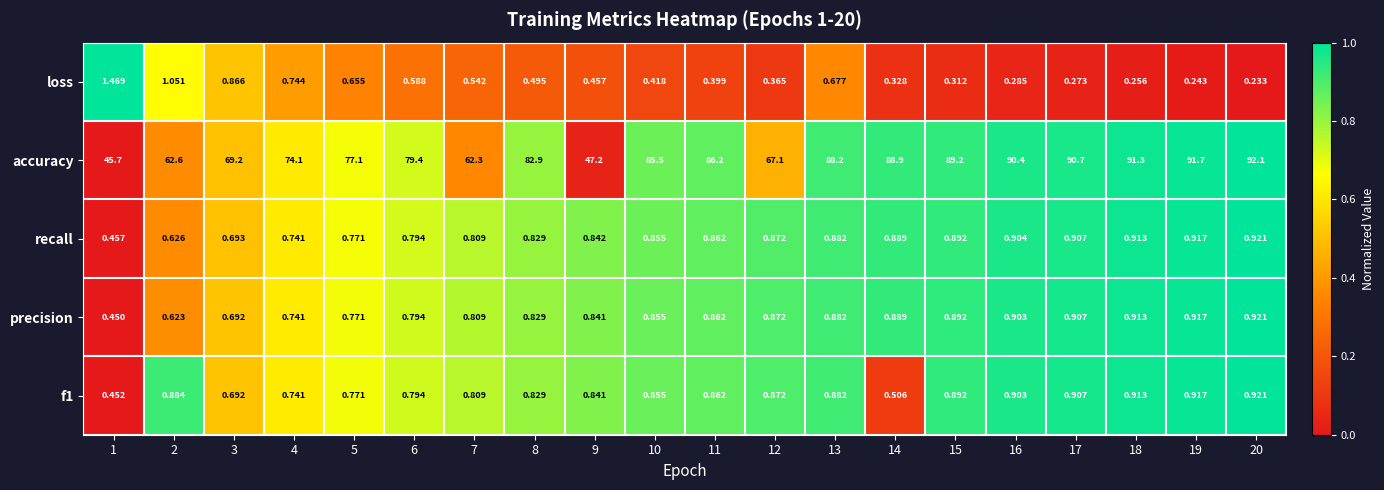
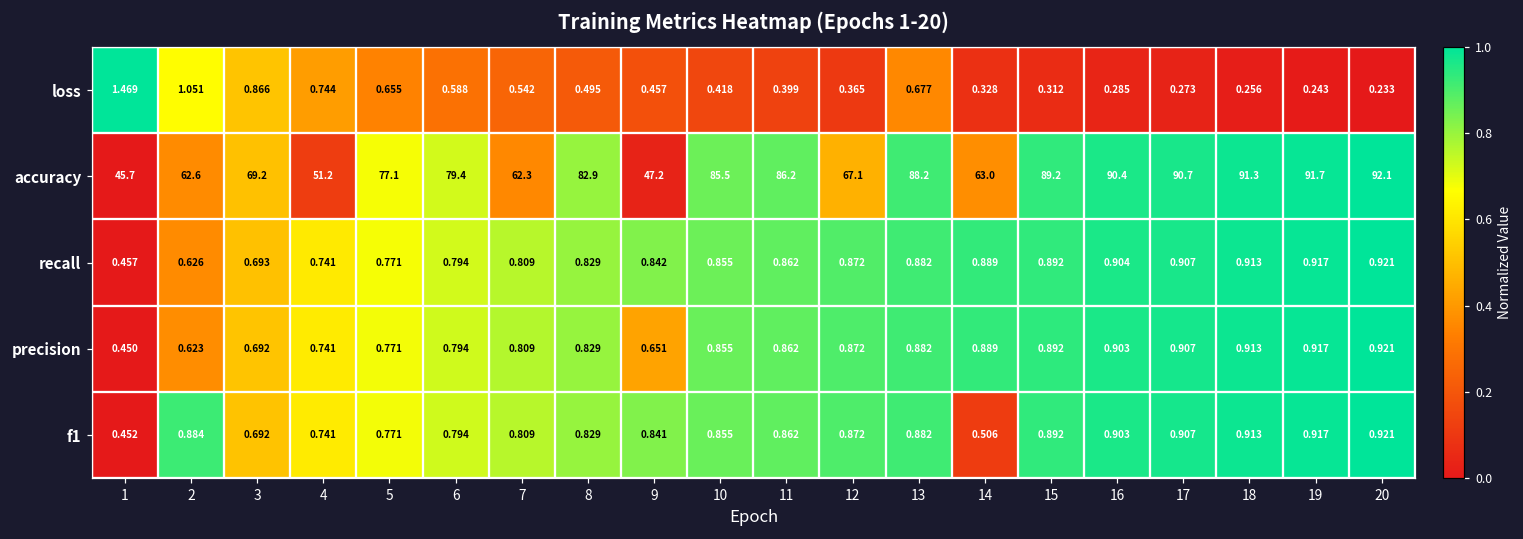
accuracy, 4: 74.1 -> 51.2
accuracy, 14: 88.9 -> 63.0
precision, 9: 0.841 -> 0.651
